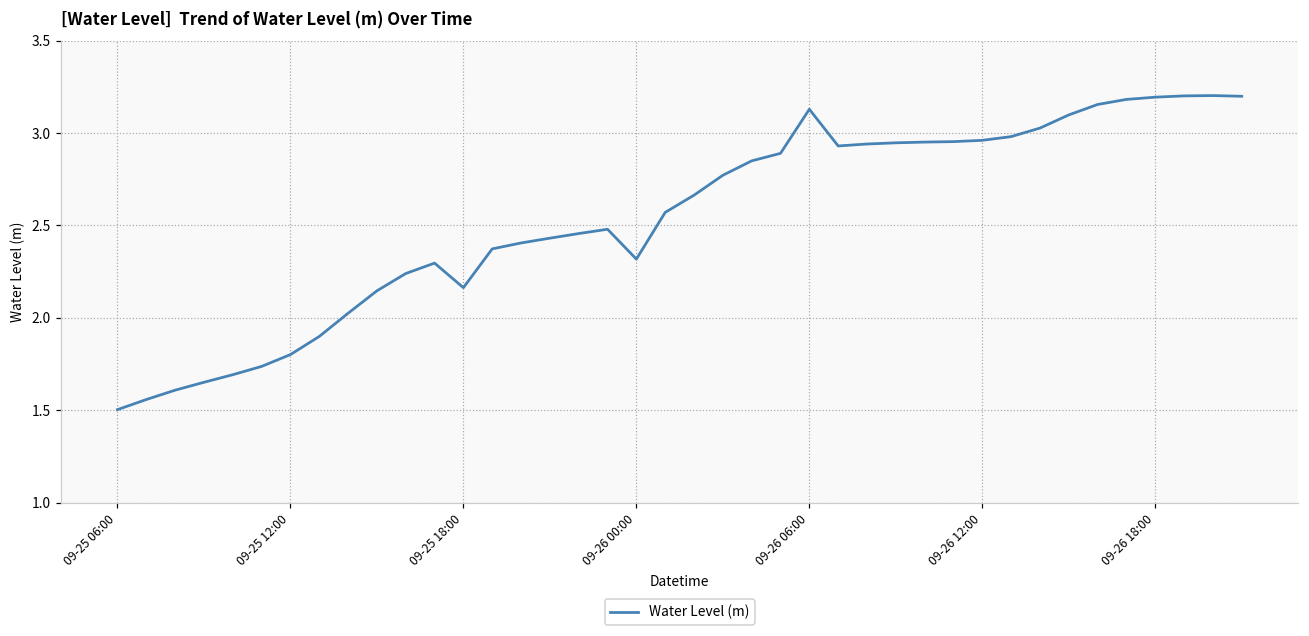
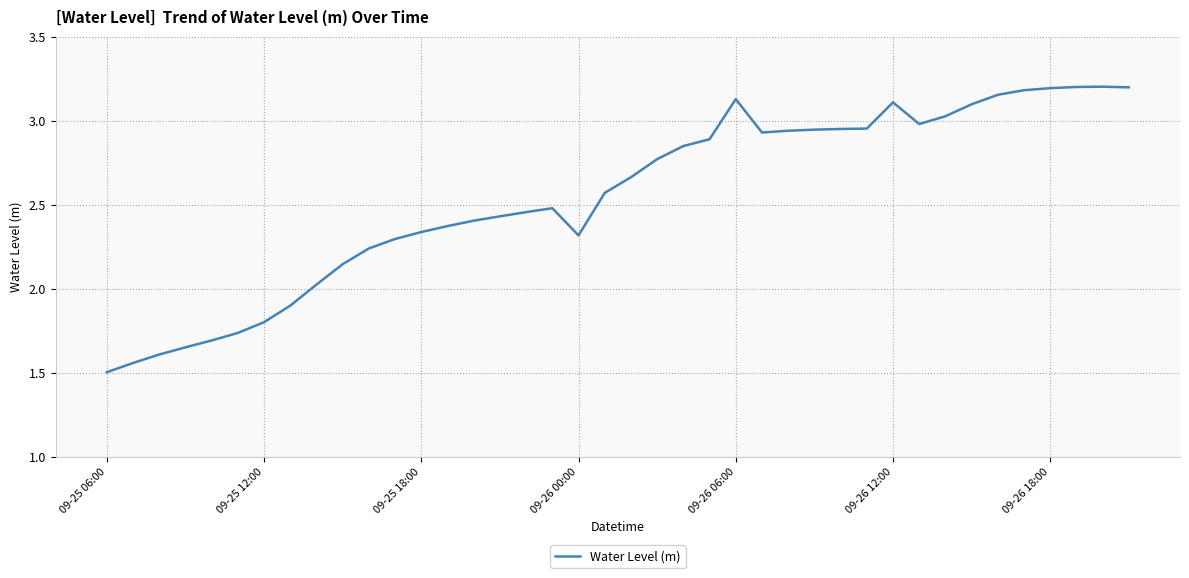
09-25 18:00: 2.16 -> 2.34
09-26 12:00: 2.96 -> 3.11
